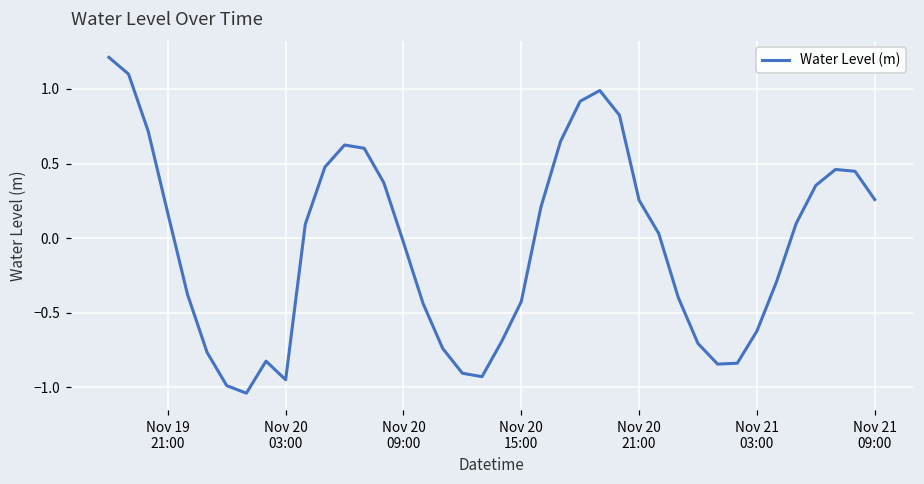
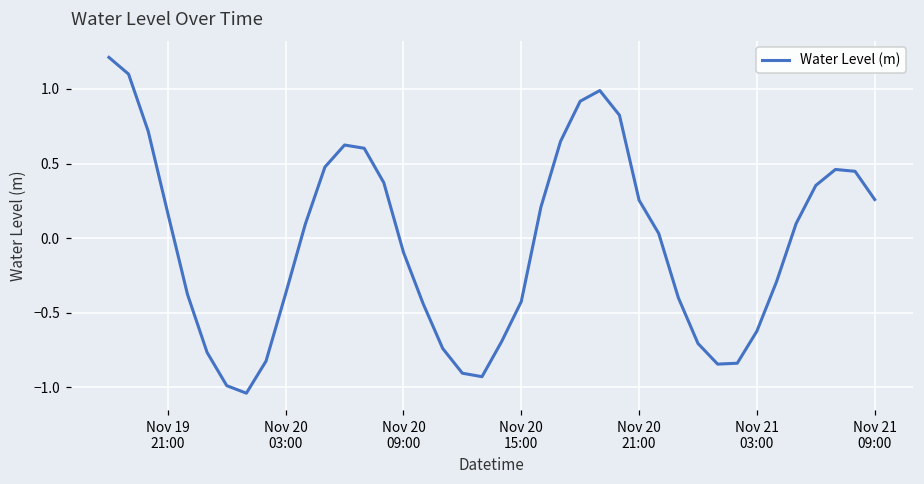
Nov 20 03:00: -0.95 -> -0.37
Nov 20 09:00: -0.03 -> -0.09
